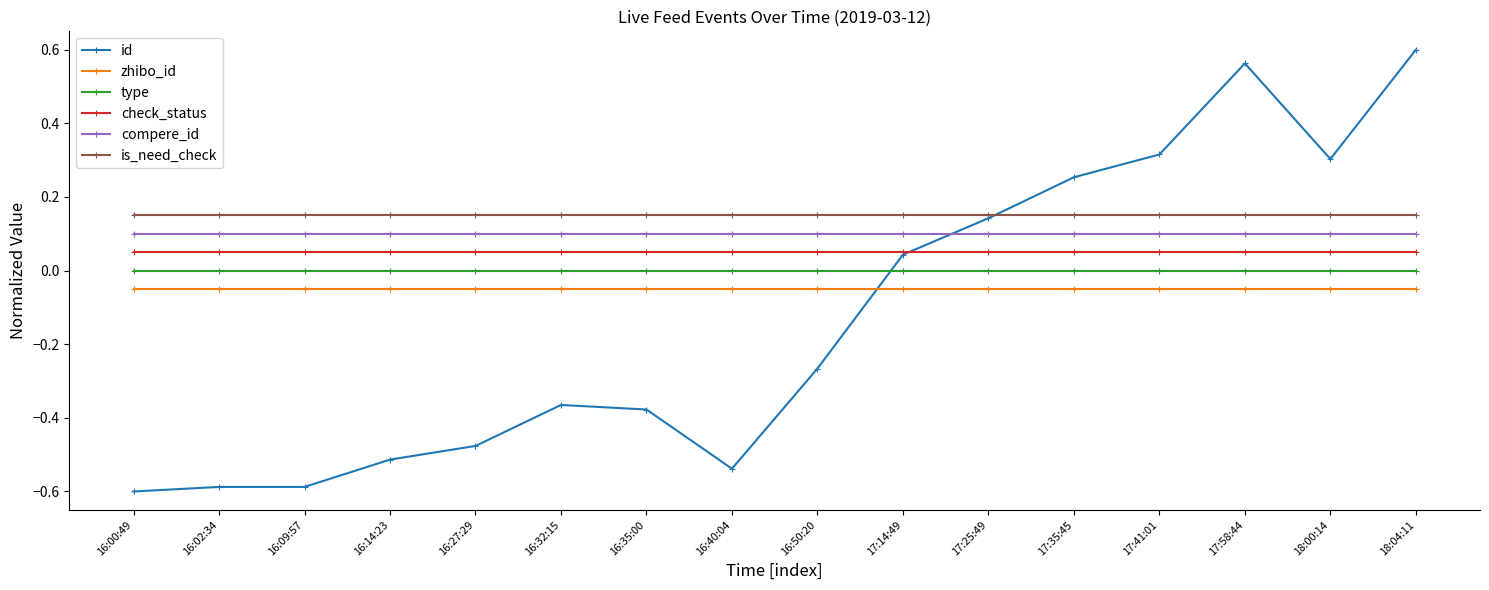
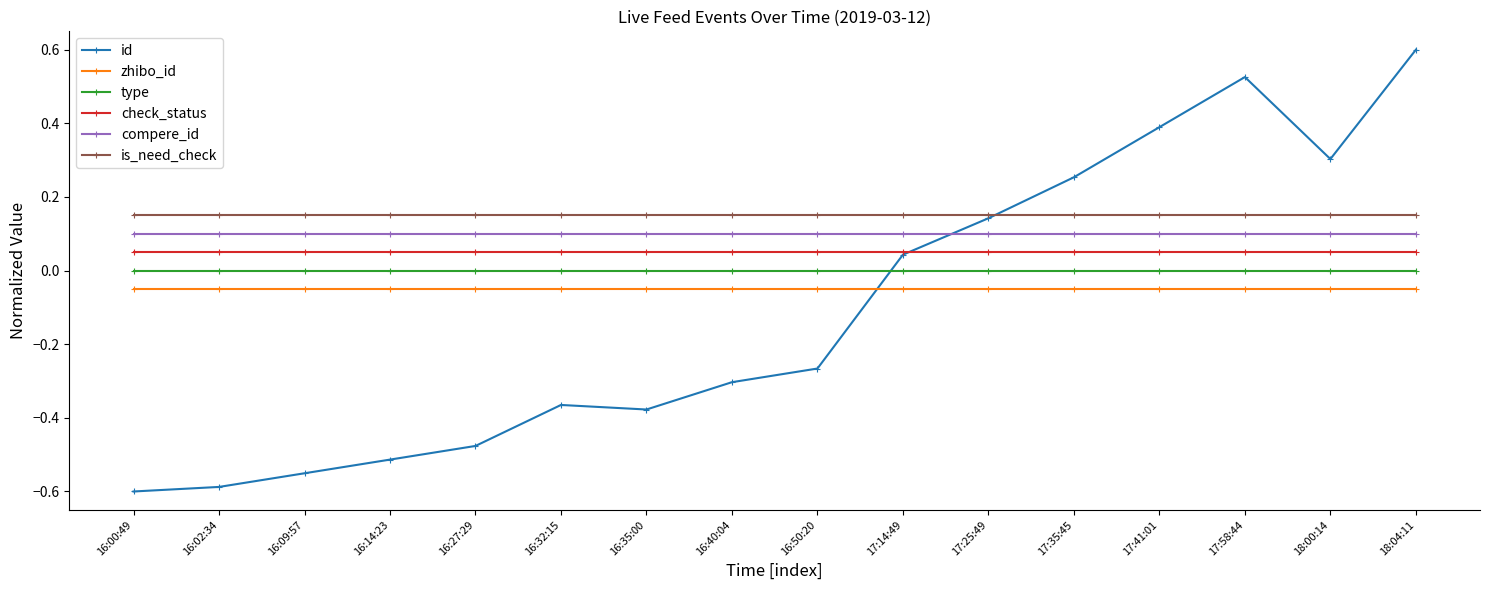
id, 16:09:57: -0.59 -> -0.55
id, 16:40:04: -0.54 -> -0.30
id, 17:41:01: 0.32 -> 0.39
id, 17:58:44: 0.56 -> 0.53
